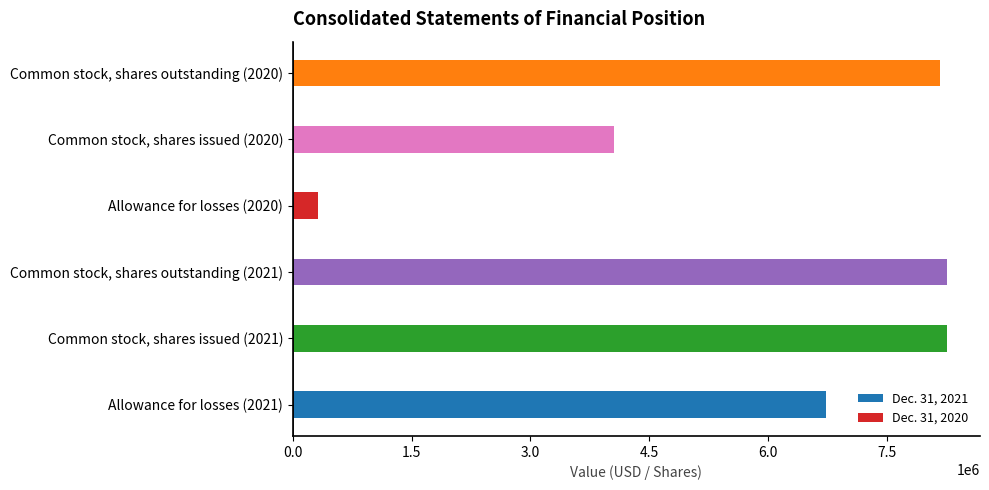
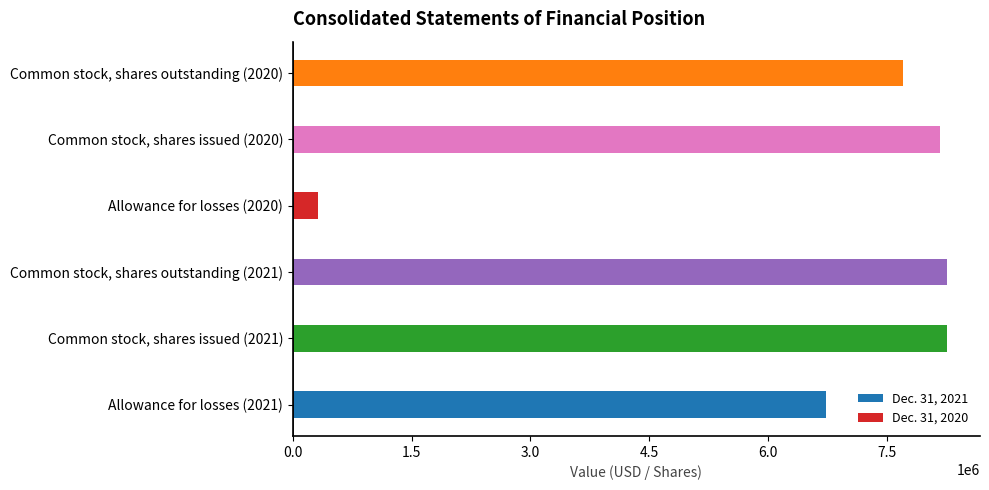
Dec. 31, 2020, Common stock, shares outstanding (2020): 8200000 -> 7700000
Dec. 31, 2020, Common stock, shares issued (2020): 4100000 -> 8200000
